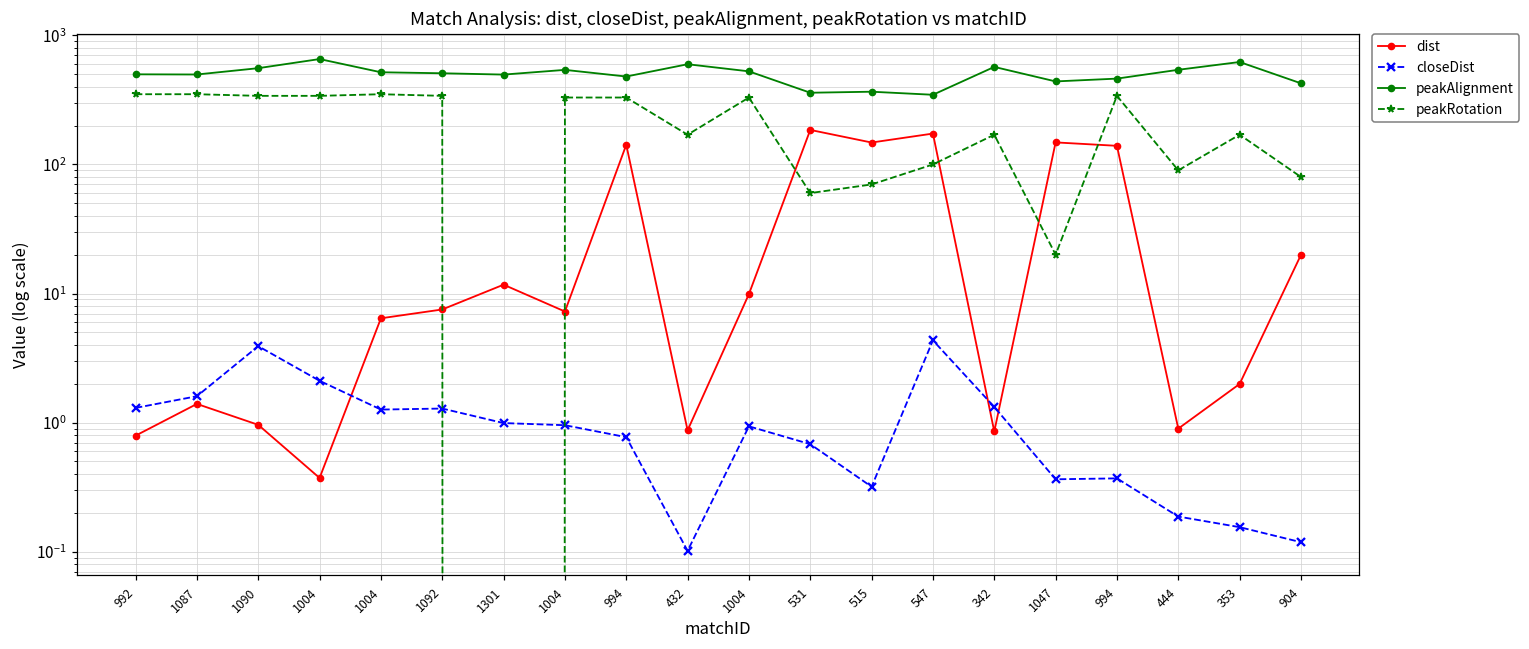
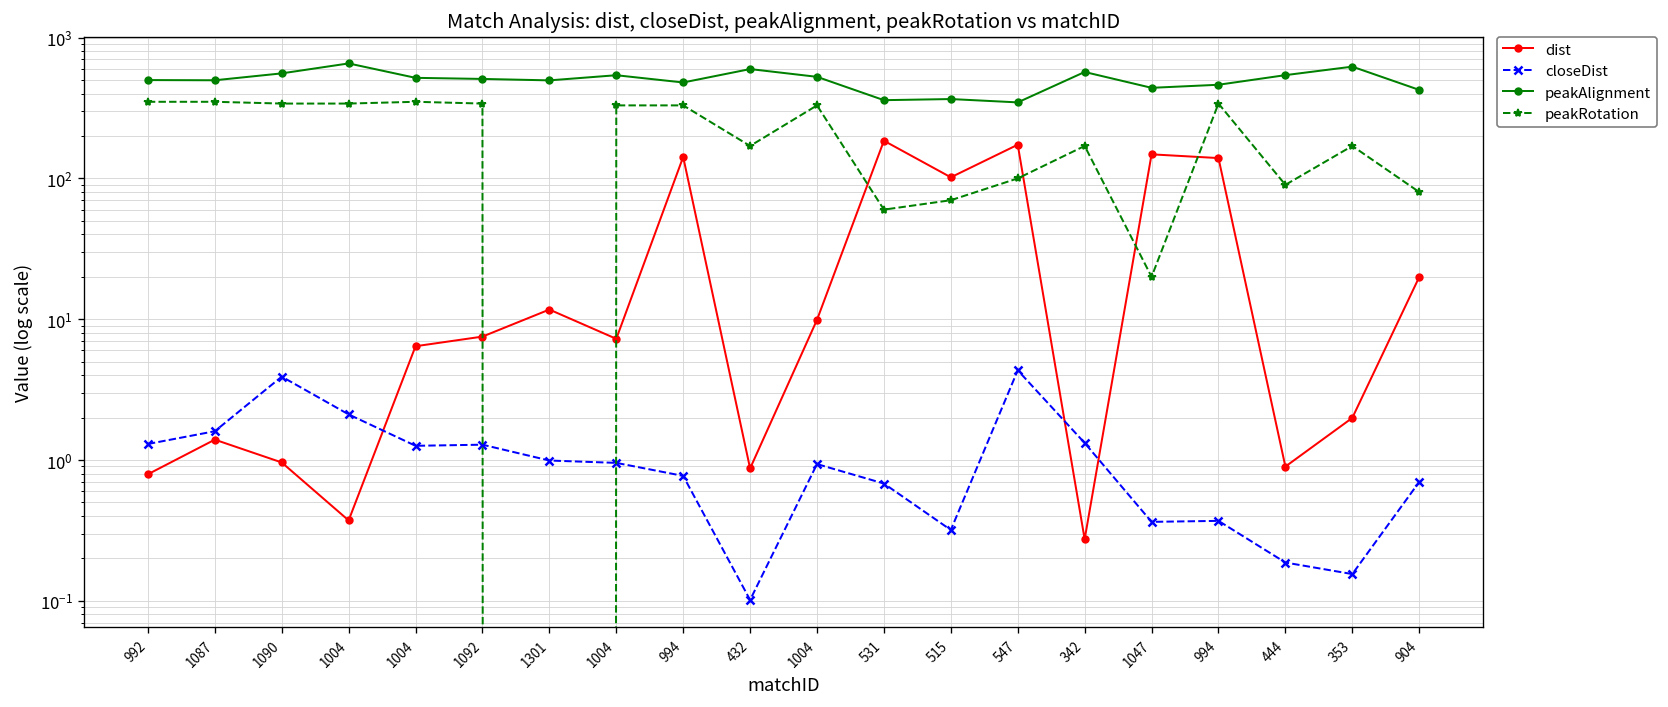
dist, 515: 150 -> 100
dist, 342: 0.9 -> 0.27
closeDist, 904: 0.12 -> 0.7
